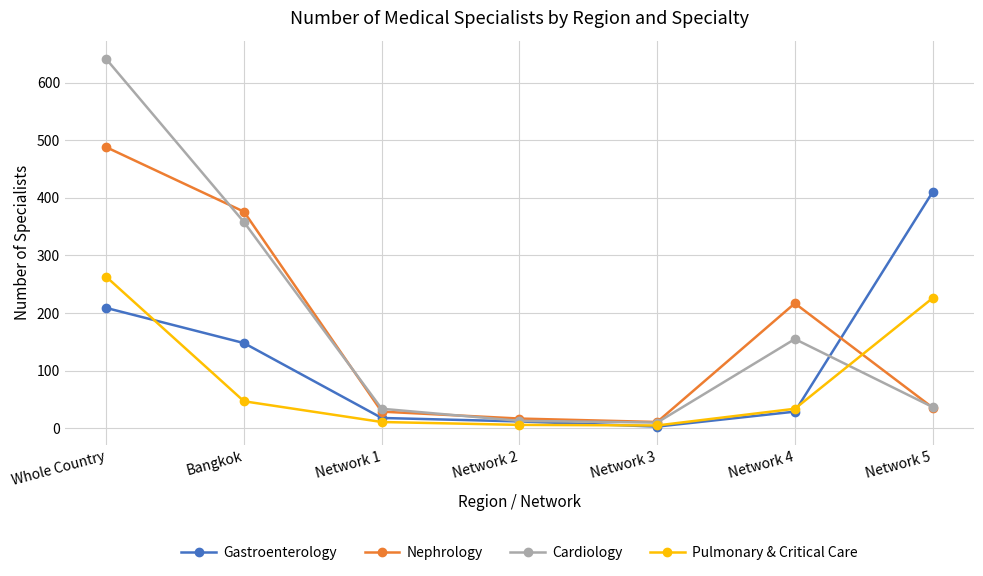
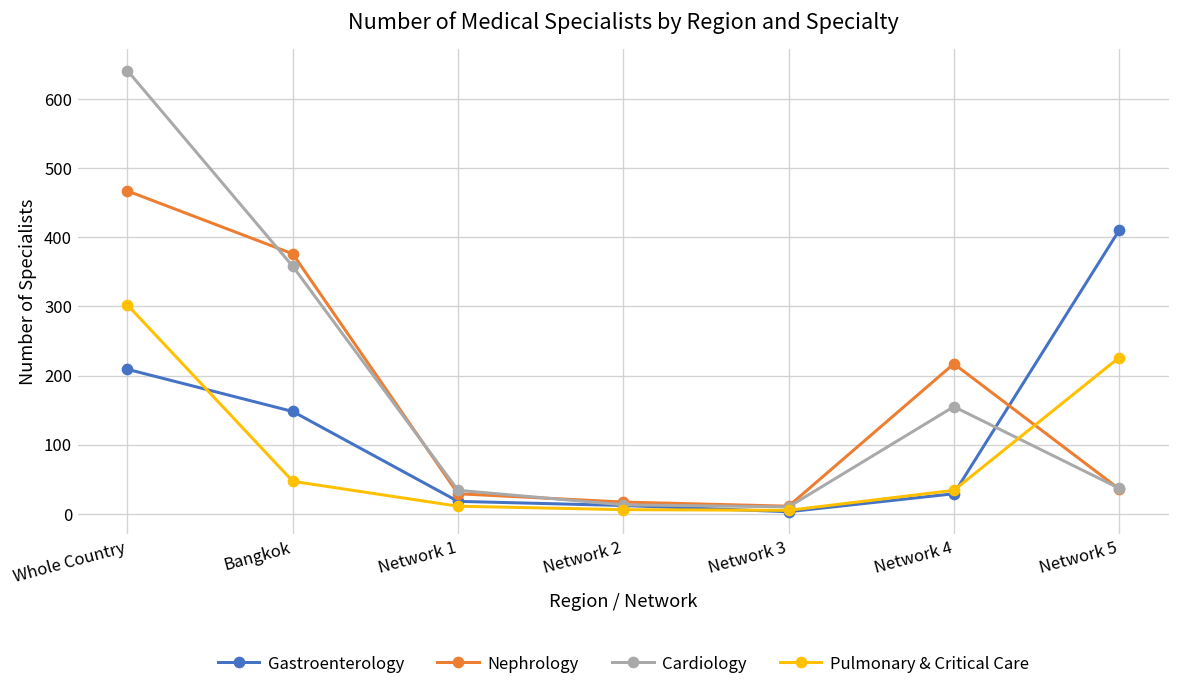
Nephrology, Whole Country: 490 -> 470
Pulmonary & Critical Care, Whole Country: 260 -> 300
